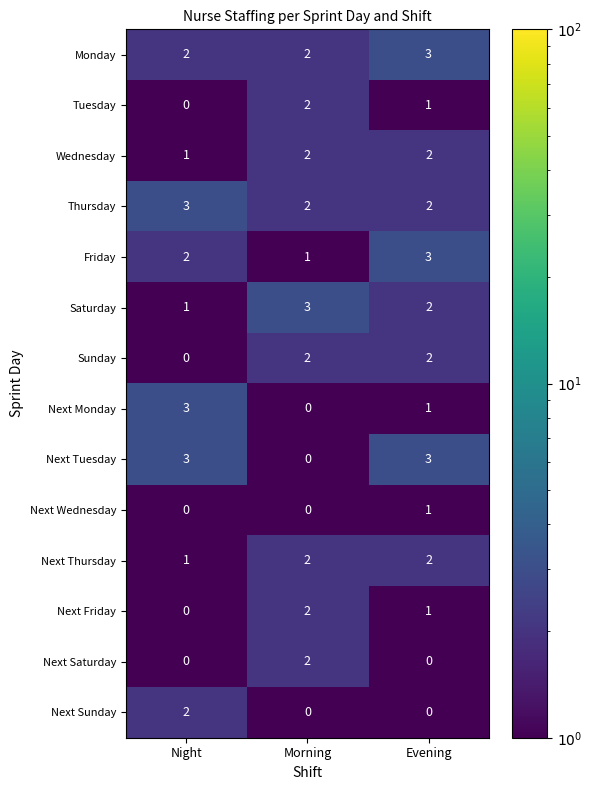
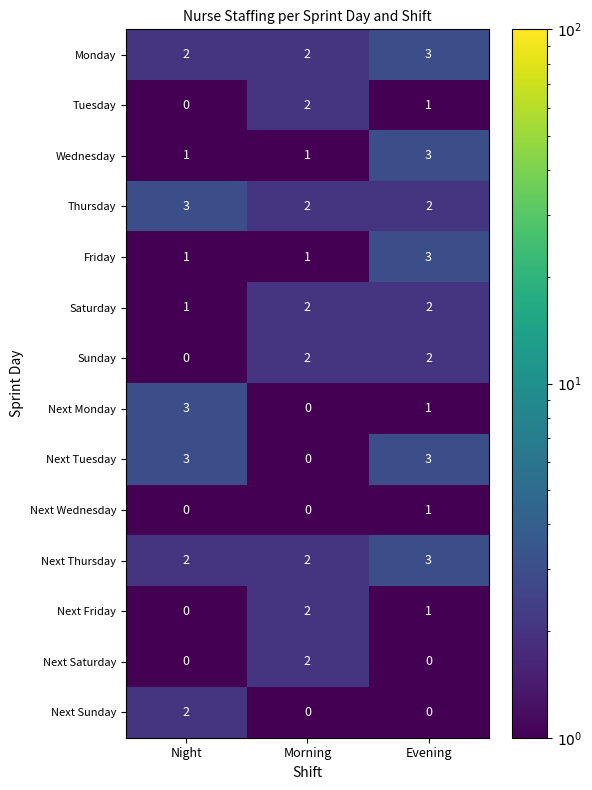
Wednesday, Morning: 2 -> 1
Wednesday, Evening: 2 -> 3
Friday, Night: 2 -> 1
Saturday, Morning: 3 -> 2
Next Thursday, Night: 1 -> 2
Next Thursday, Evening: 2 -> 3
